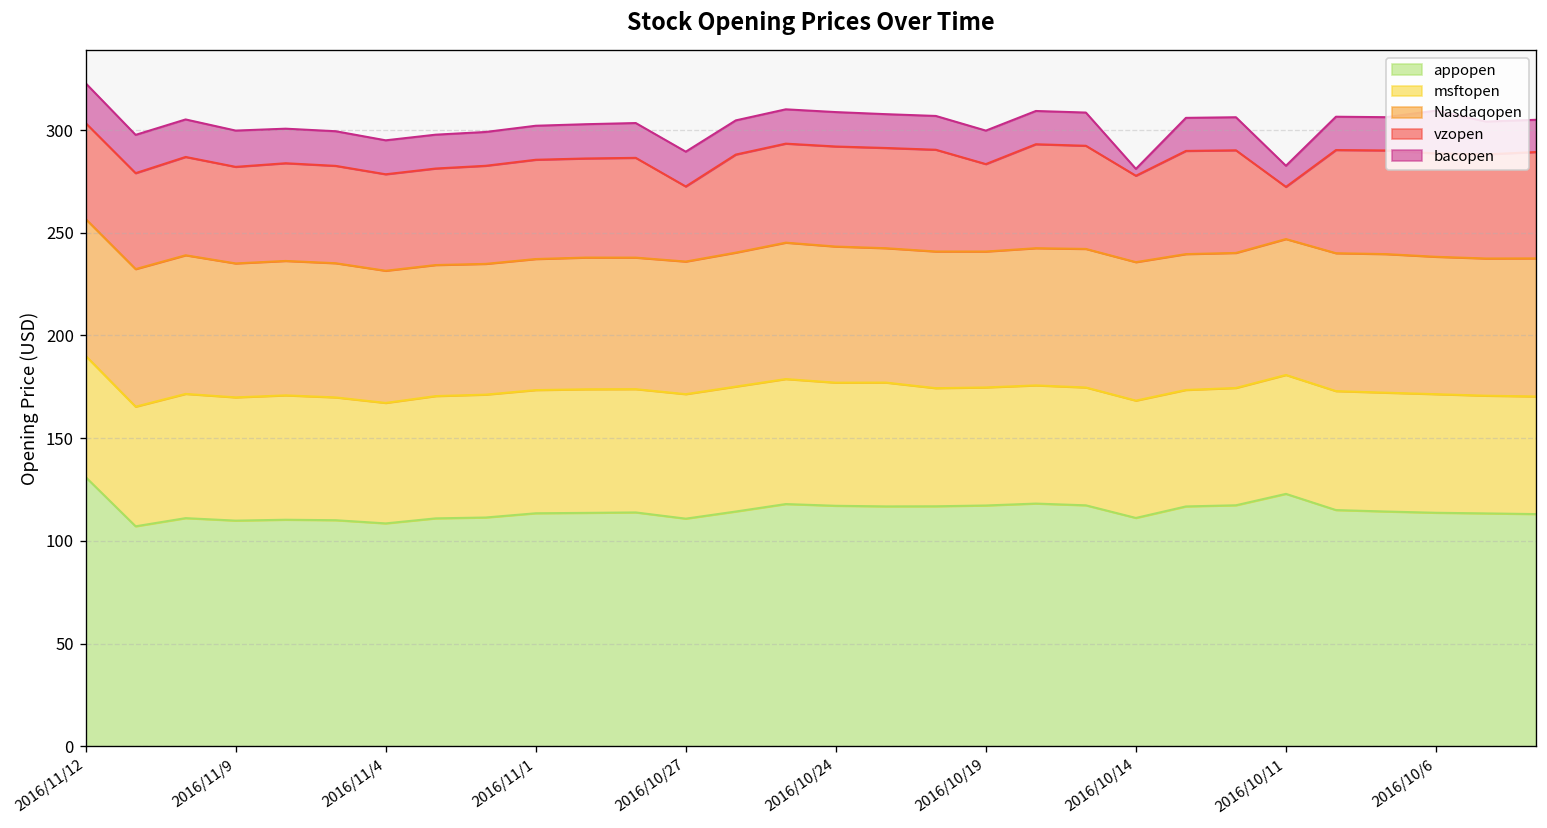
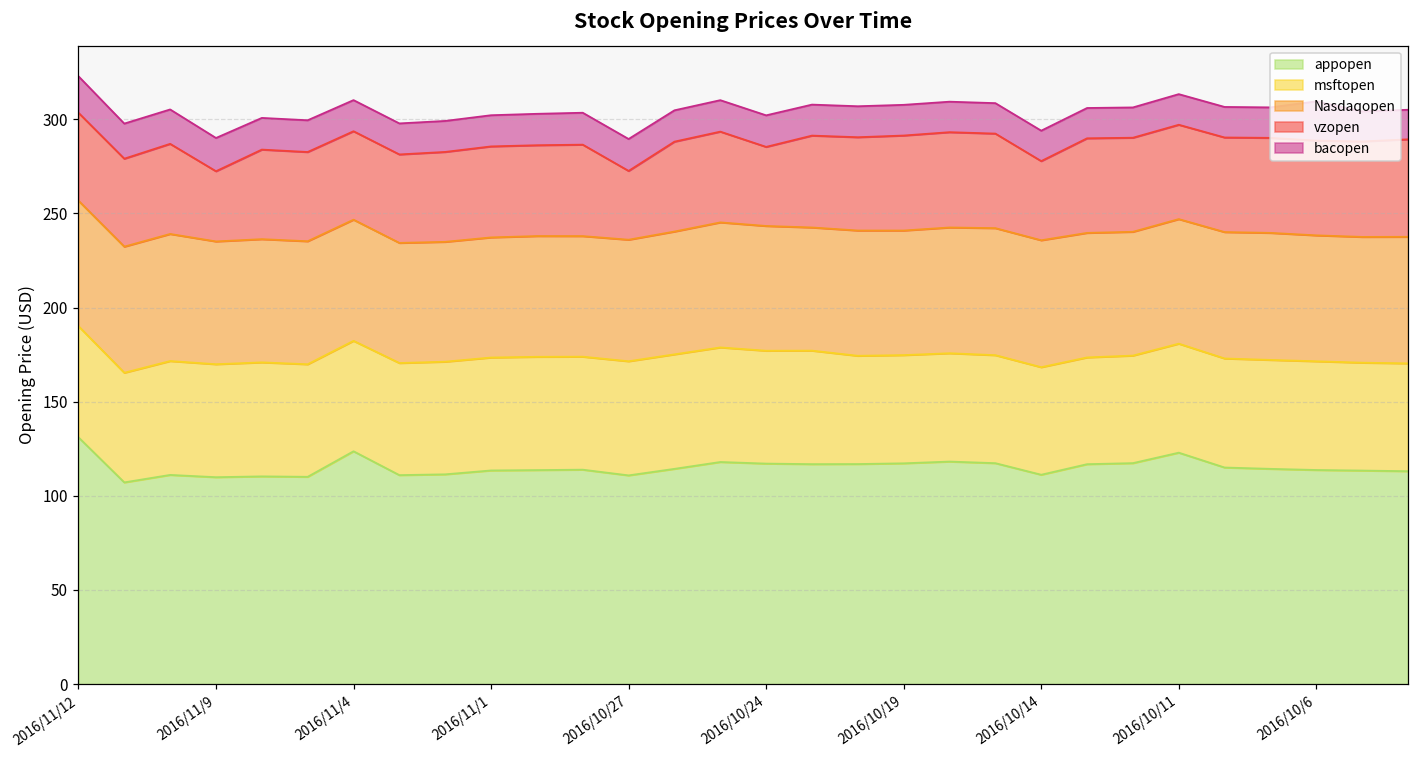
vzopen, 2016/11/9: 47 -> 37
appopen, 2016/11/4: 109 -> 124
vzopen, 2016/10/24: 49 -> 42
vzopen, 2016/10/19: 43 -> 50
bacopen, 2016/10/14: 3 -> 16
vzopen, 2016/10/11: 25 -> 50
bacopen, 2016/10/11: 10 -> 16
